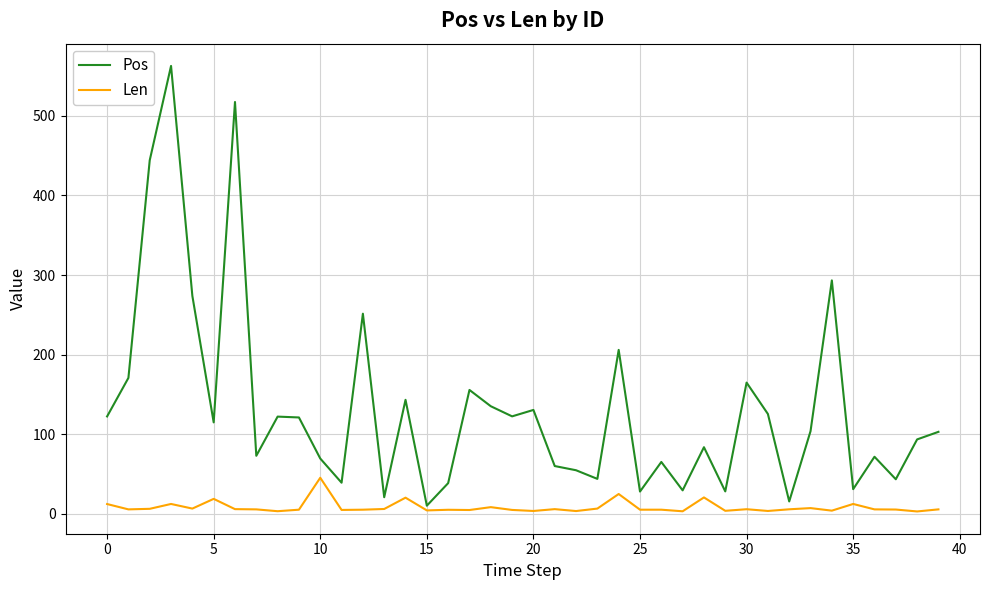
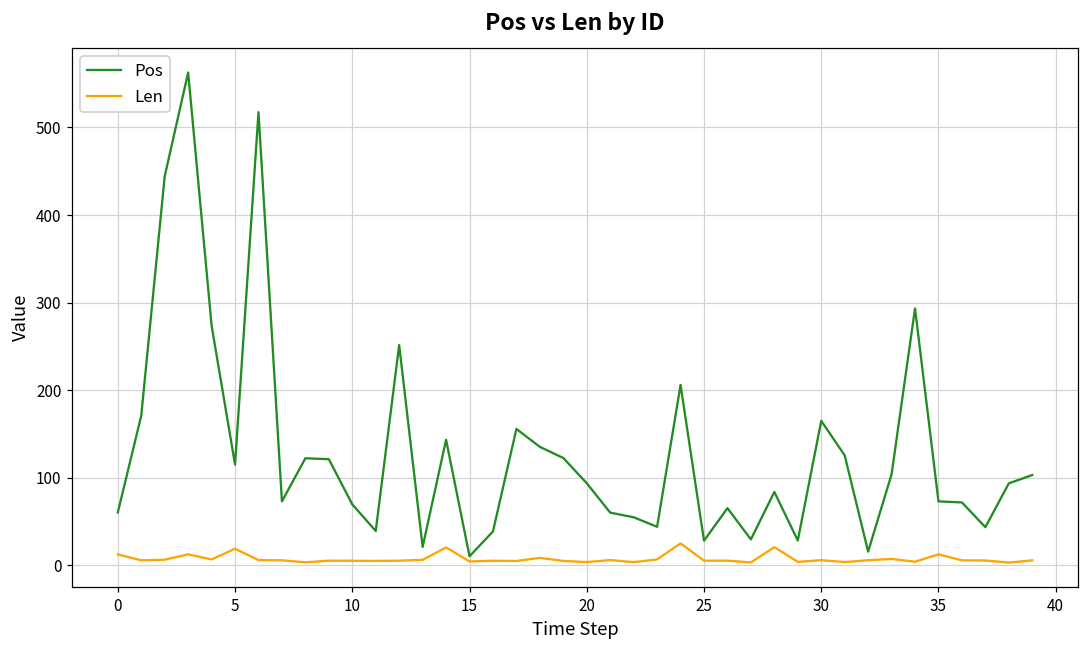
Pos, 0: 120 -> 60
Len, 10: 50 -> 10
Pos, 20: 130 -> 90
Pos, 35: 30 -> 70
